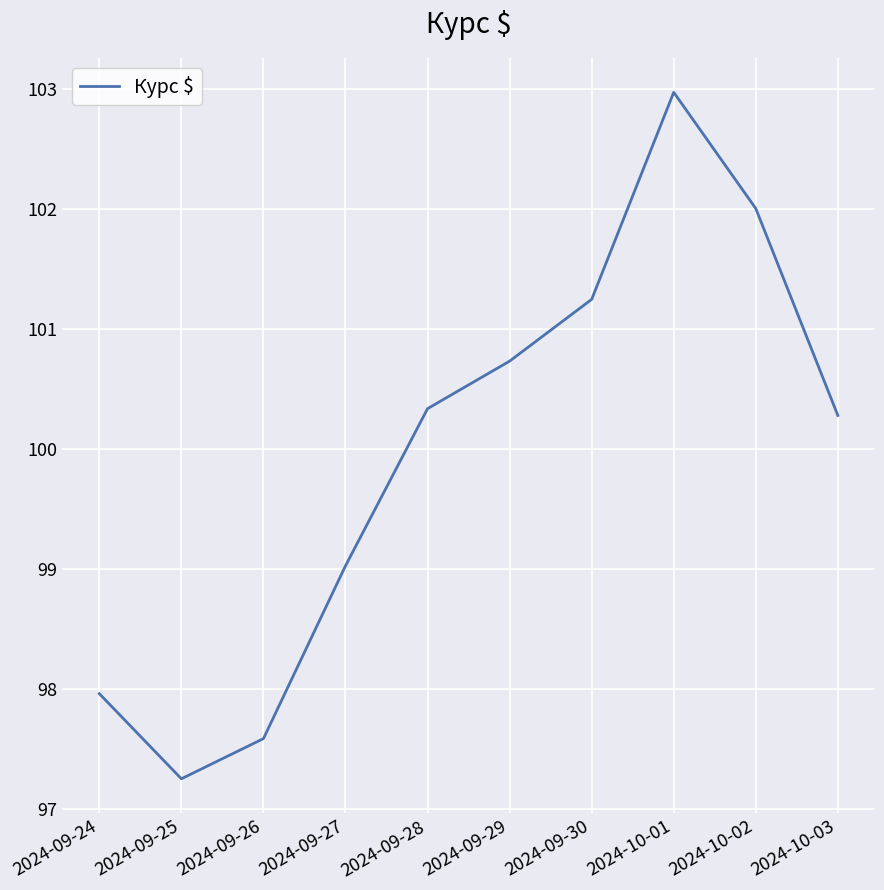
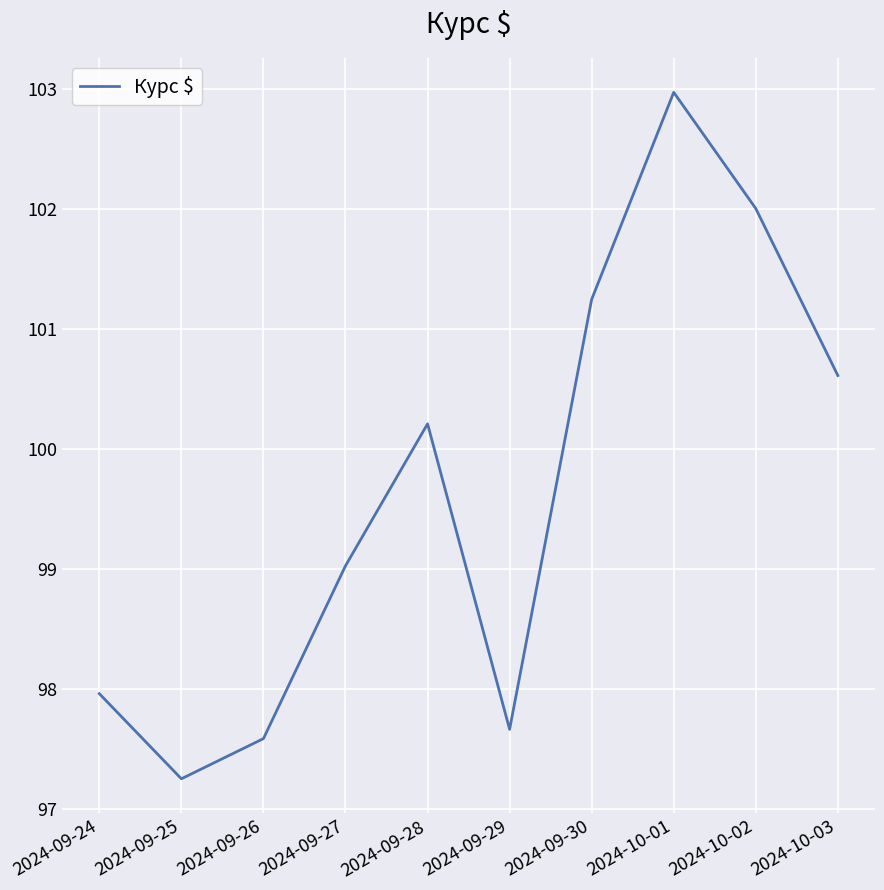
2024-09-28: 100.34 -> 100.21
2024-09-29: 100.73 -> 97.67
2024-10-03: 100.28 -> 100.61
